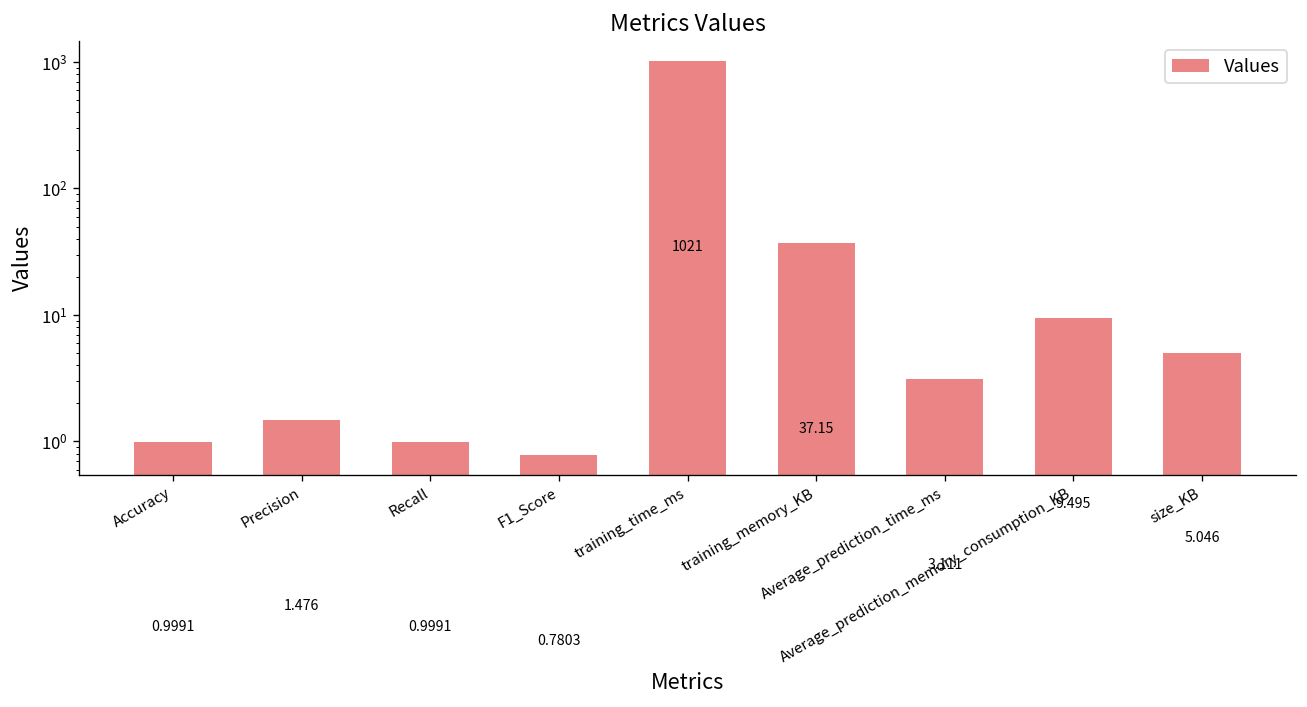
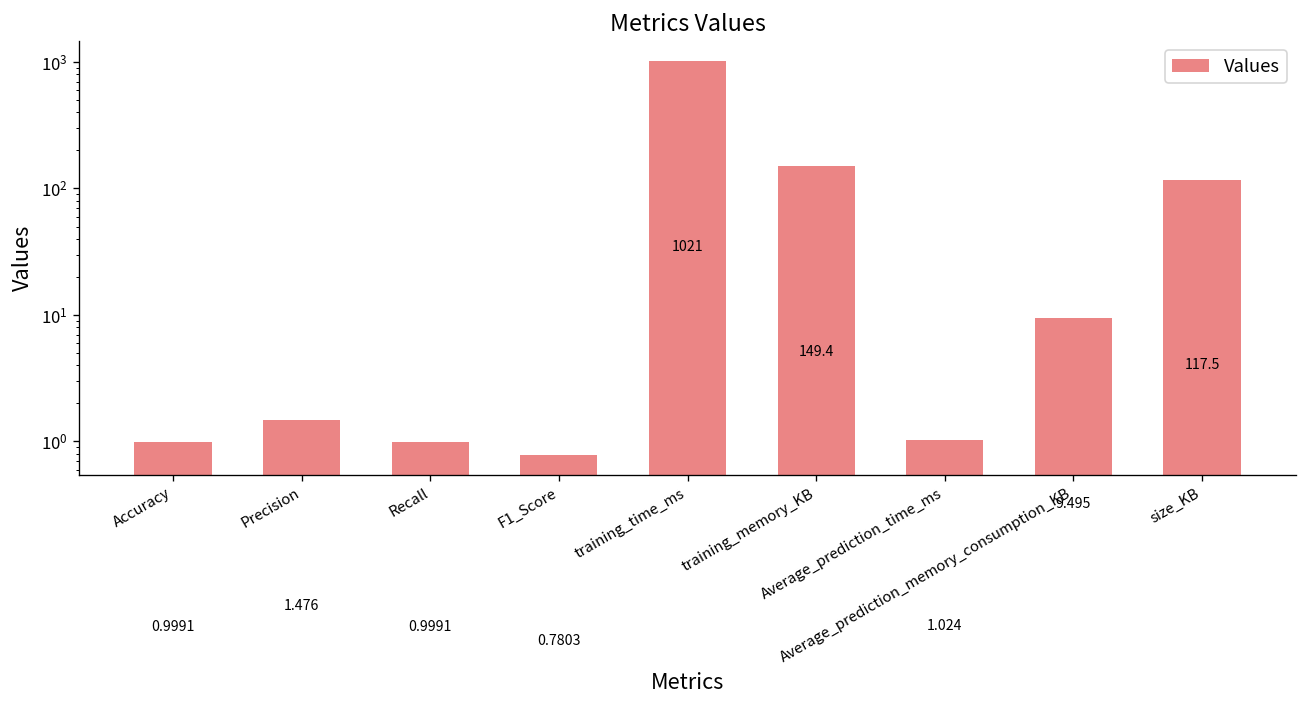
training_memory_KB: 37.15 -> 149.4
Average_prediction_time_ms: 3.111 -> 1.024
size_KB: 5.046 -> 117.5
